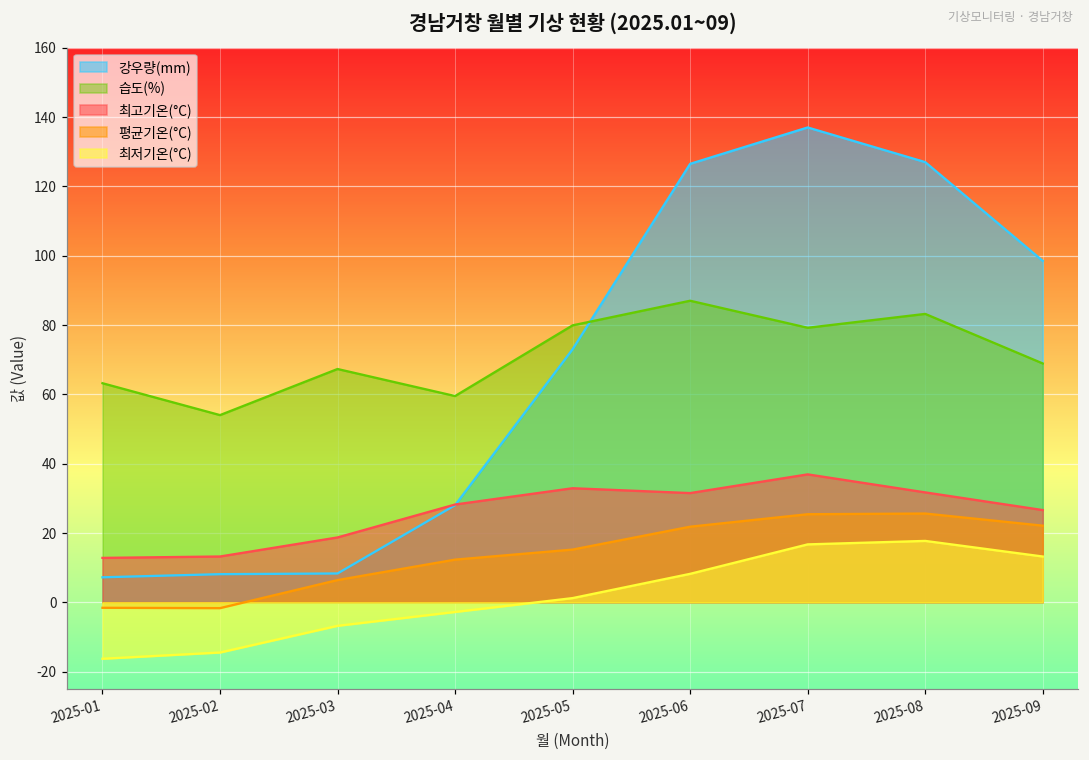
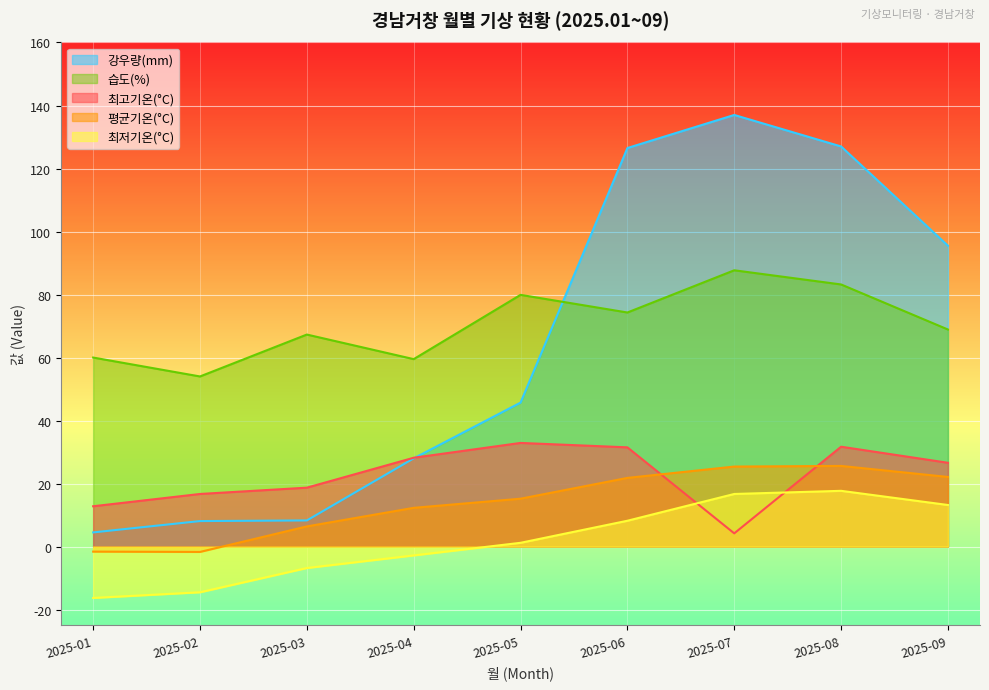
강우량(mm), 2025-01: 7 -> 5
습도(%), 2025-01: 63 -> 60
최고기온(°C), 2025-02: 13 -> 17
강우량(mm), 2025-05: 73 -> 46
습도(%), 2025-06: 87 -> 74
습도(%), 2025-07: 79 -> 88
최고기온(°C), 2025-07: 37 -> 4
강우량(mm), 2025-09: 99 -> 96
